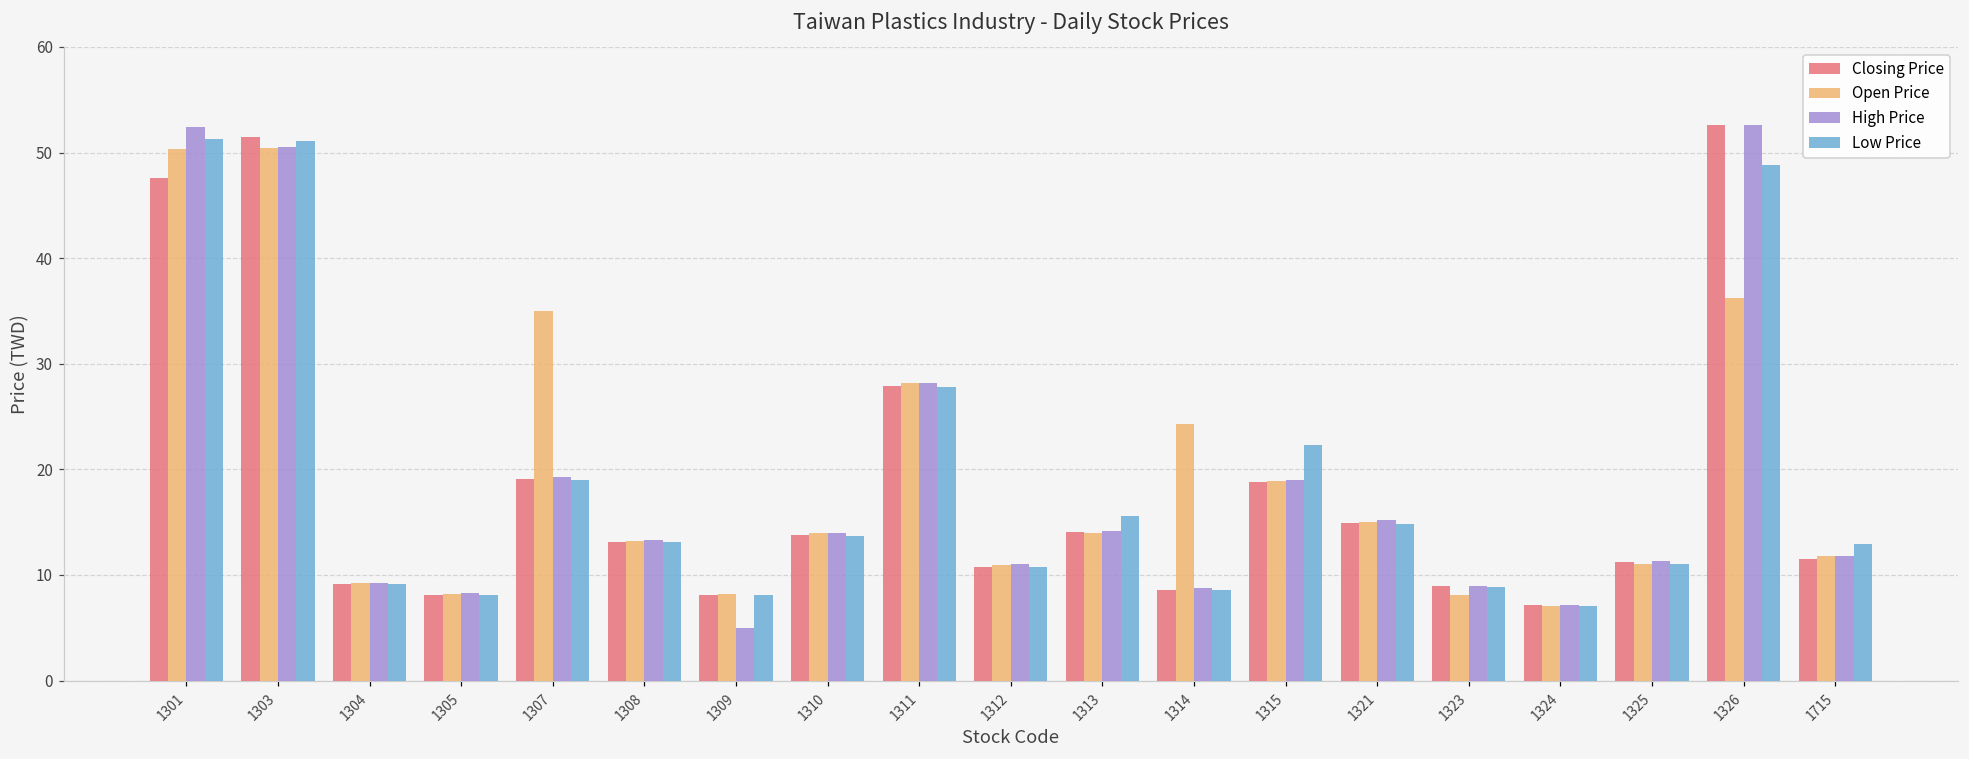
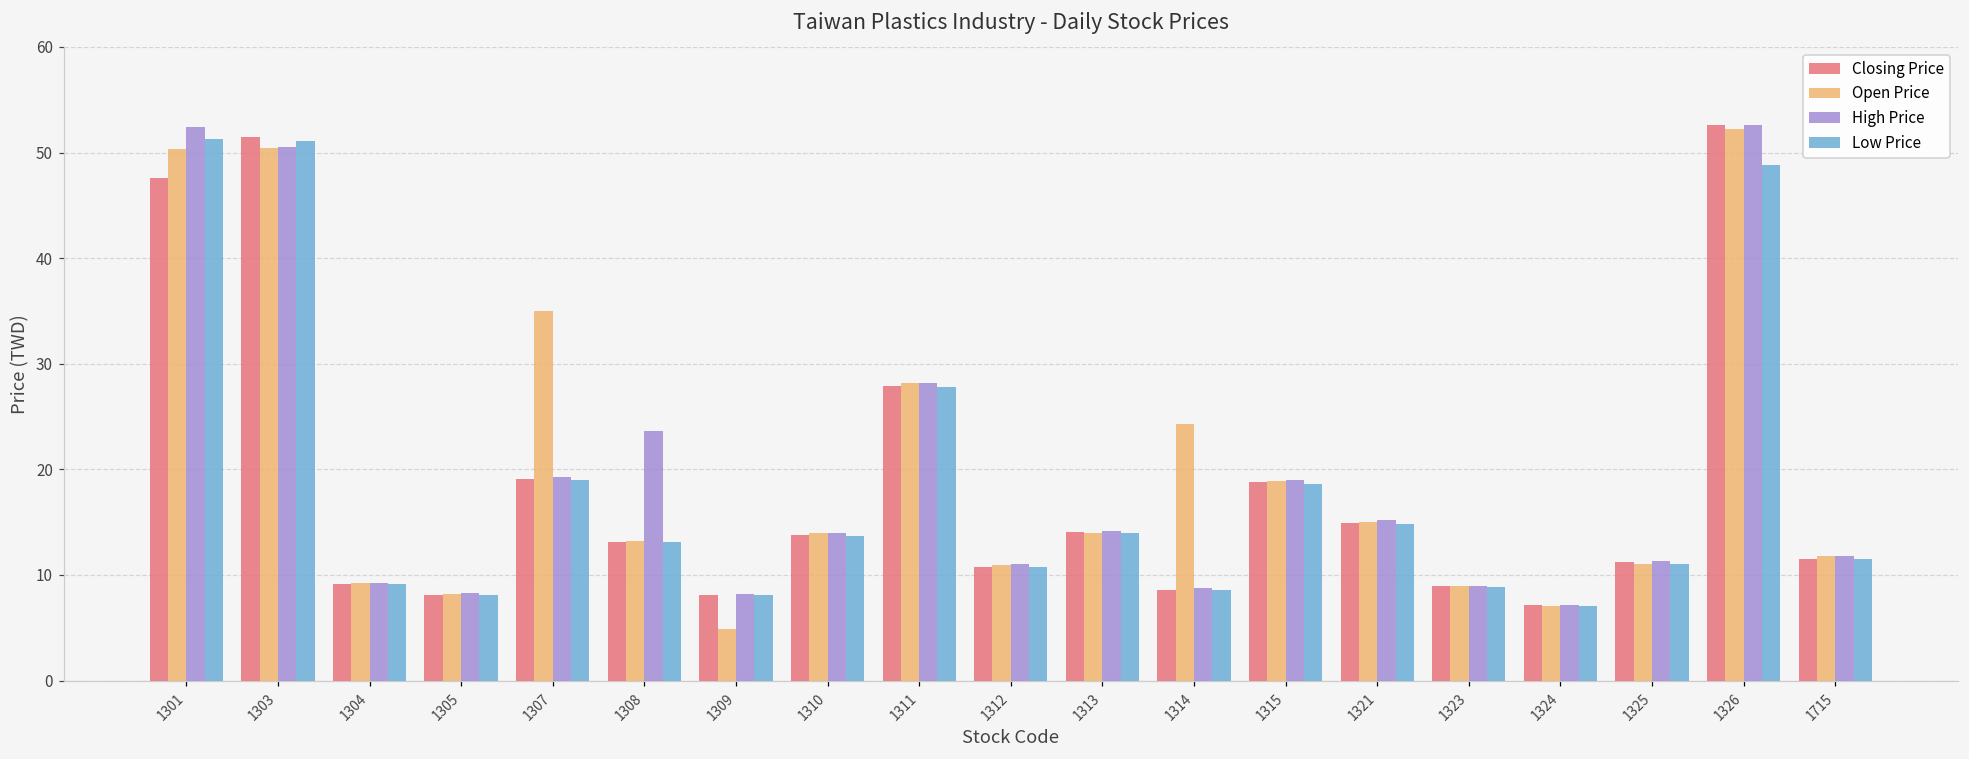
High Price, 1308: 13 -> 24
Open Price, 1309: 8 -> 5
High Price, 1309: 5 -> 8
Low Price, 1313: 16 -> 14
Low Price, 1315: 22 -> 19
Open Price, 1323: 8 -> 9
Open Price, 1326: 36 -> 52
Low Price, 1715: 13 -> 12
